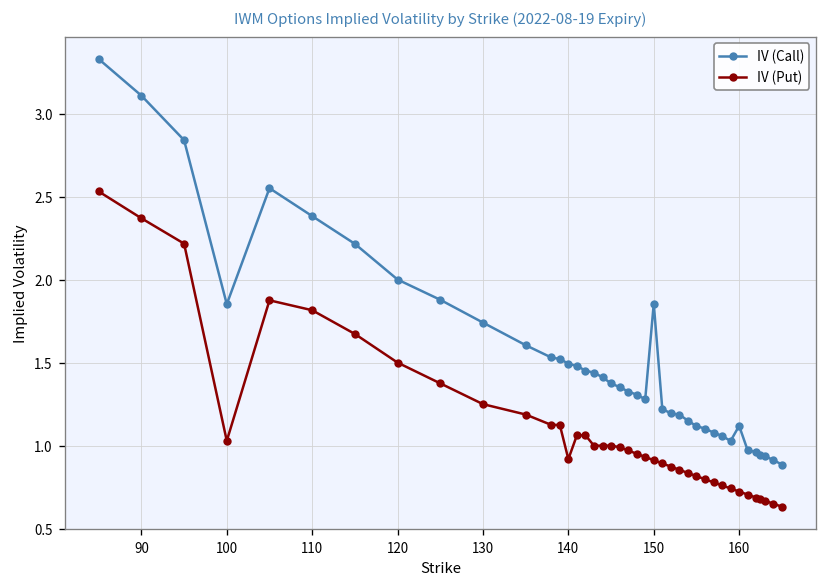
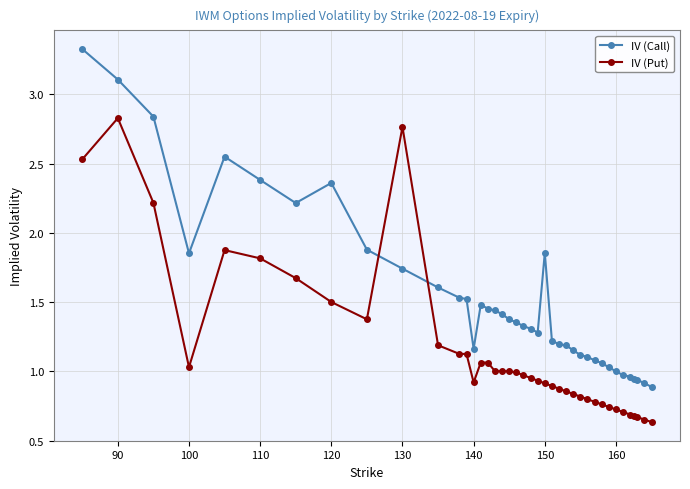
IV (Put), 90: 2.37 -> 2.83
IV (Call), 120: 2.00 -> 2.36
IV (Put), 130: 1.25 -> 2.77
IV (Call), 140: 1.49 -> 1.16
IV (Call), 160: 1.12 -> 1.00
